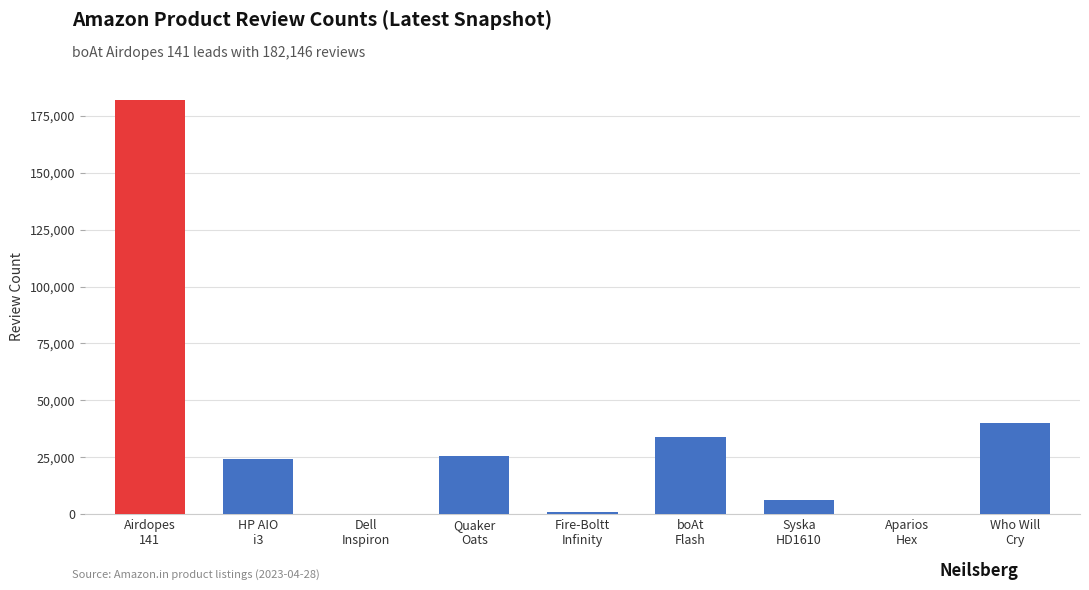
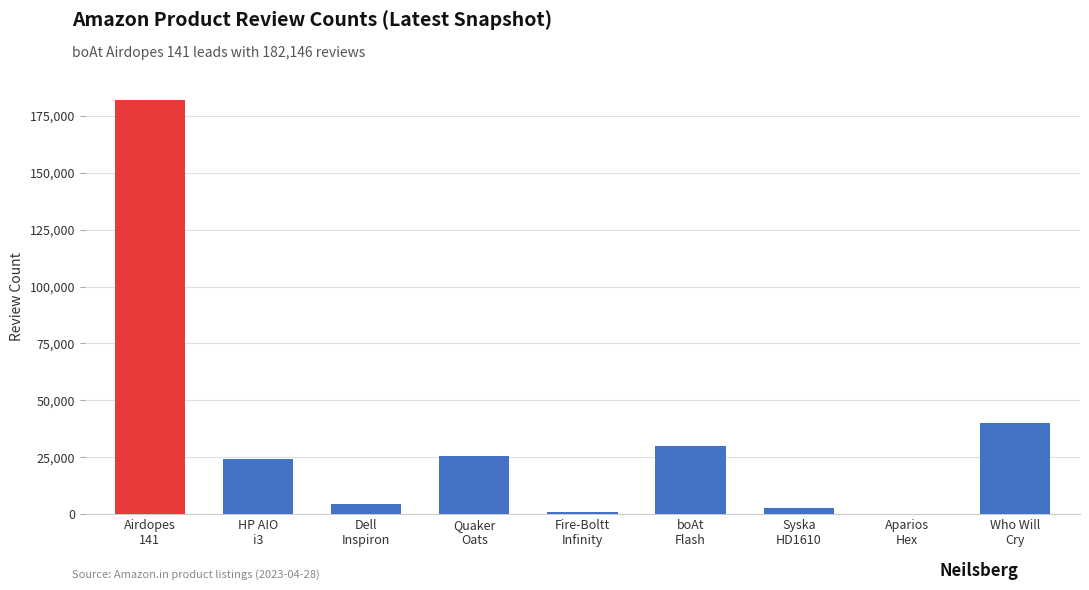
Dell Inspiron: 0 -> 5,000
boAt Flash: 34,000 -> 30,000
Syska HD1610: 6,000 -> 3,000
